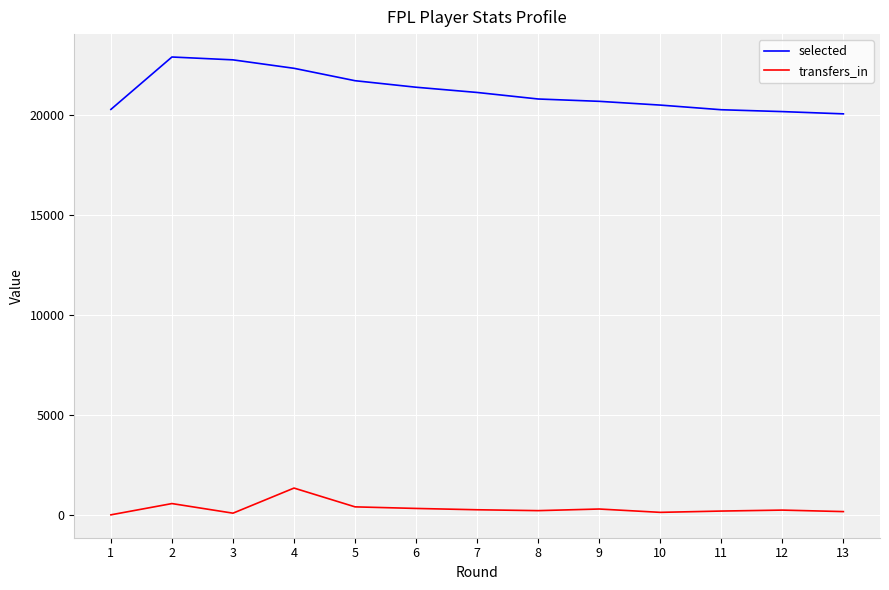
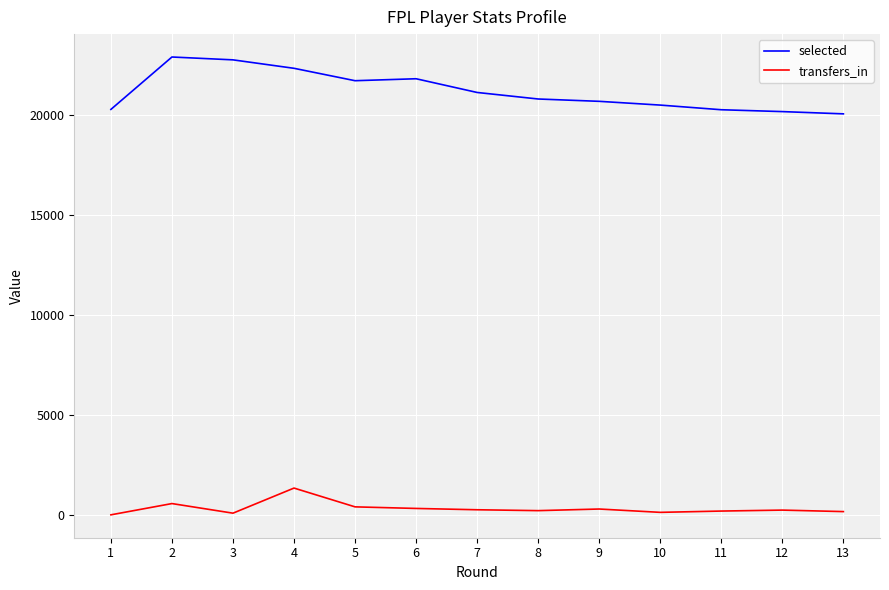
selected, 6: 21400 -> 21800
